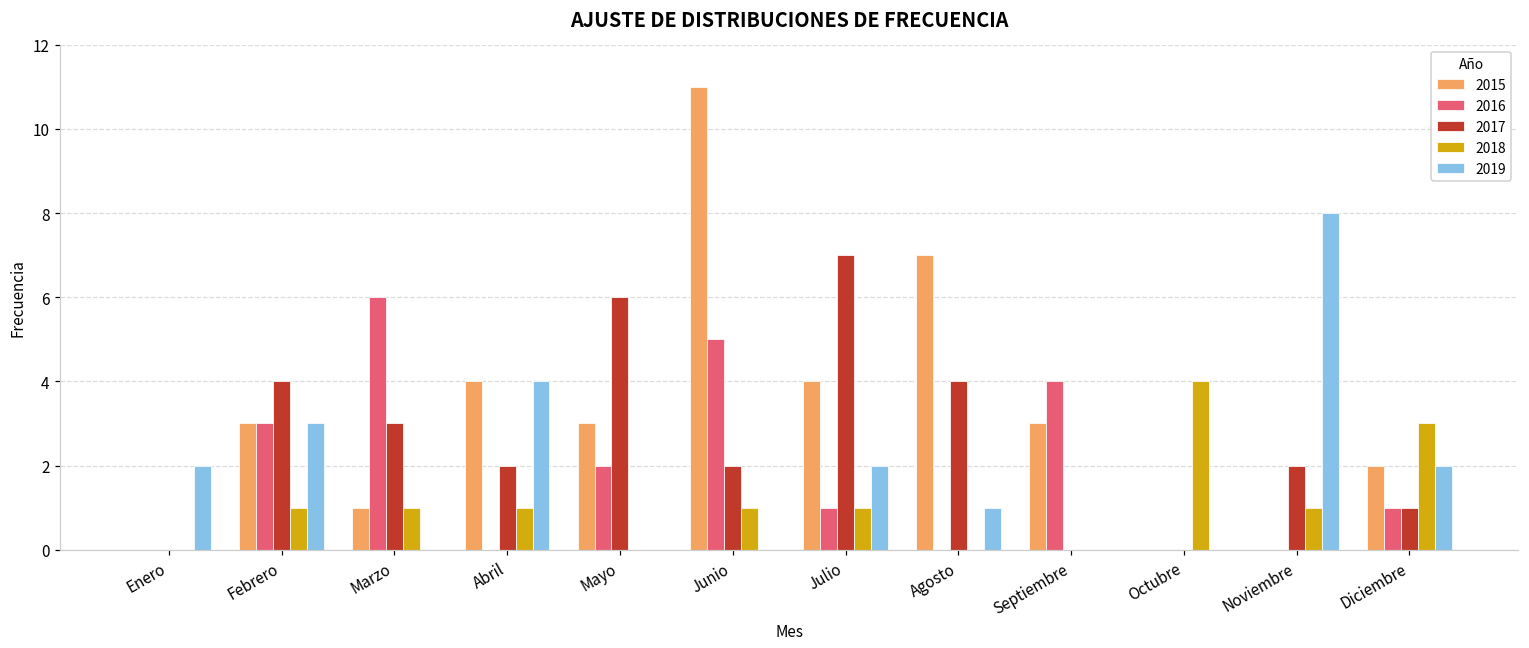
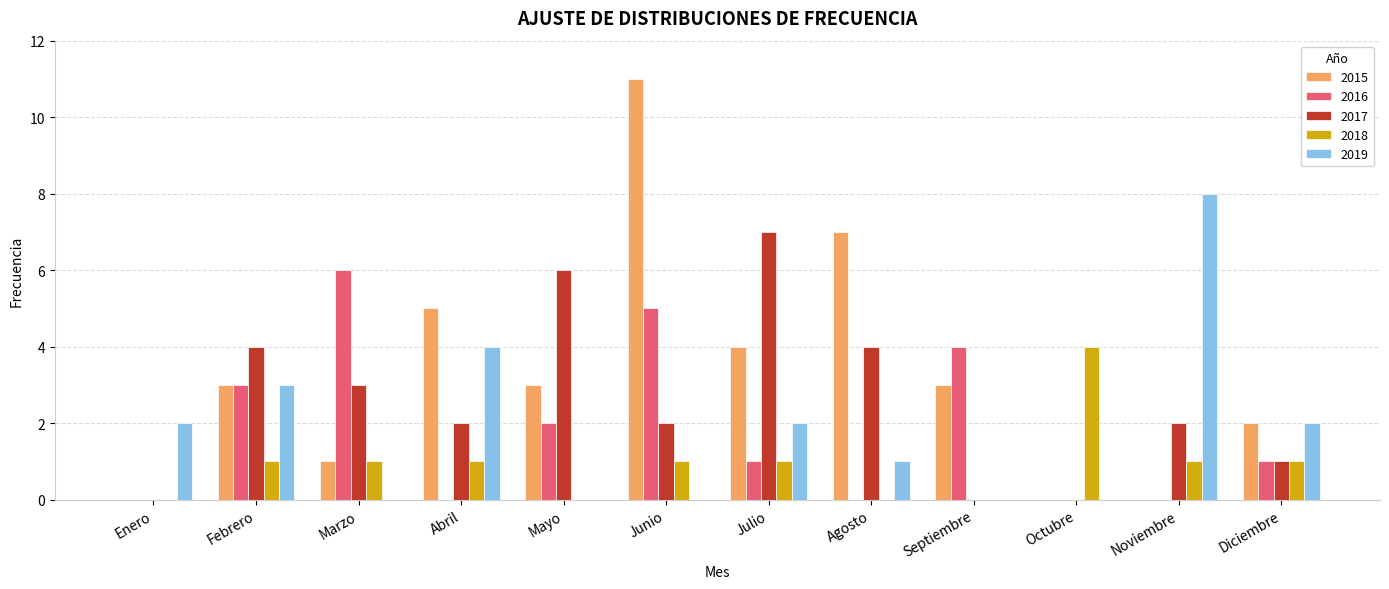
2015, Abril: 4 -> 5
2018, Diciembre: 3 -> 1
